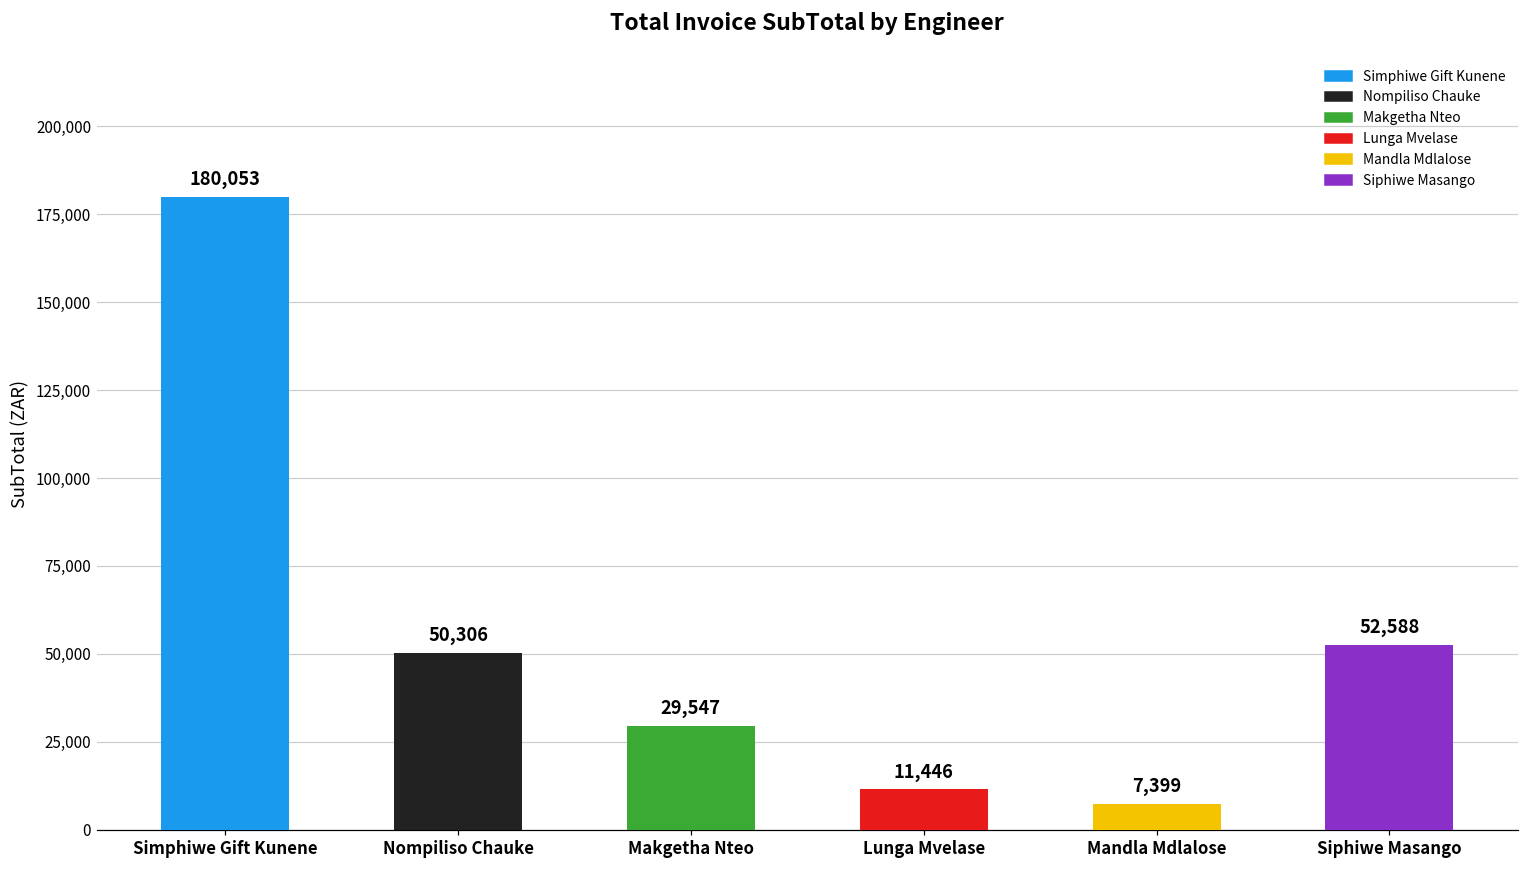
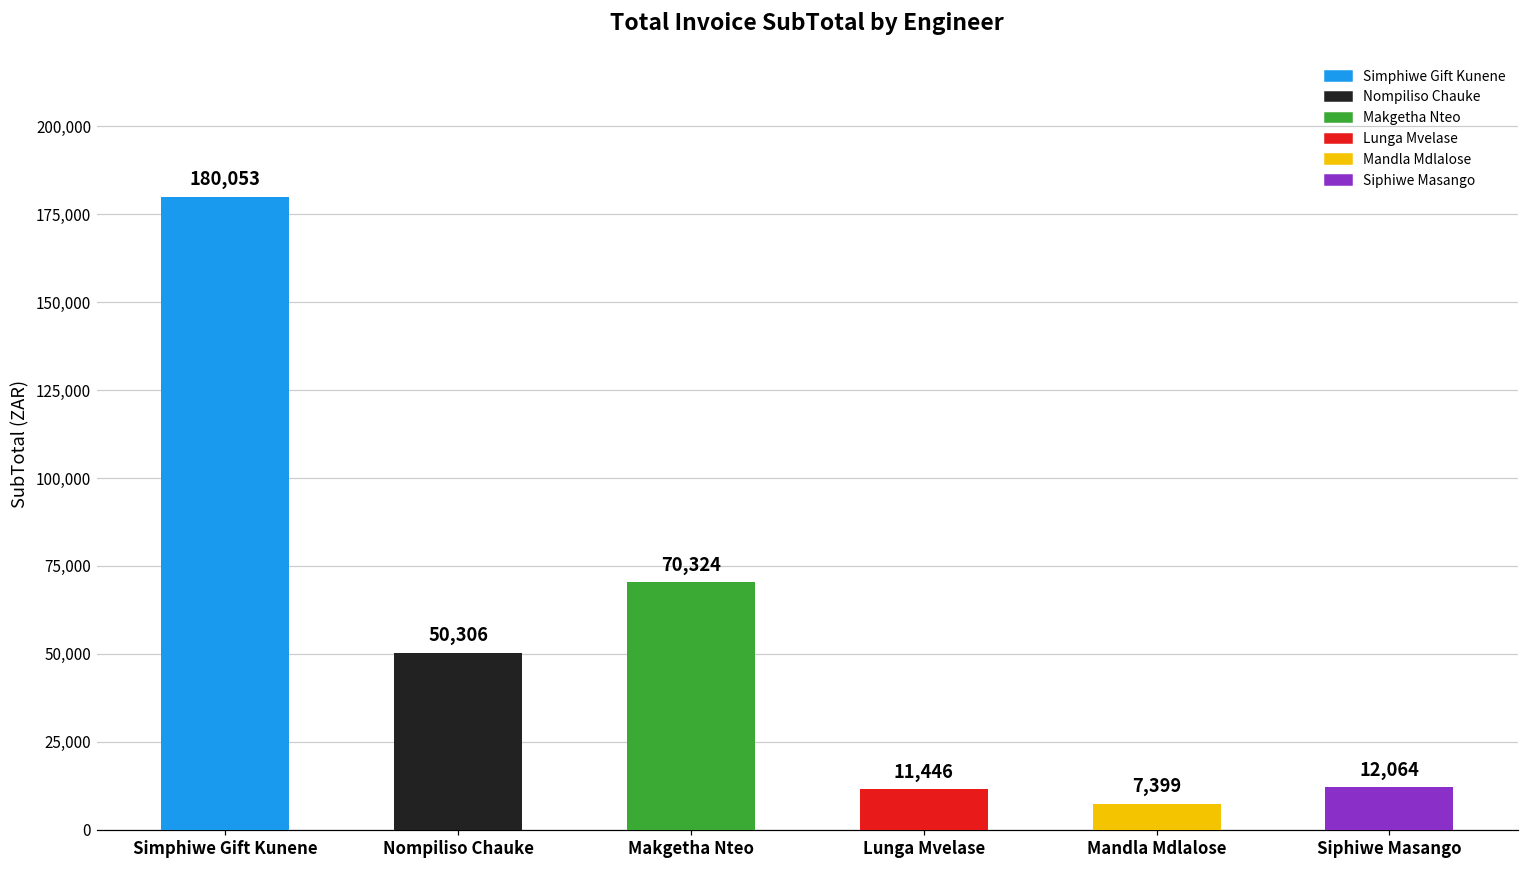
Makgetha Nteo: 29,547 -> 70,324
Siphiwe Masango: 52,588 -> 12,064
